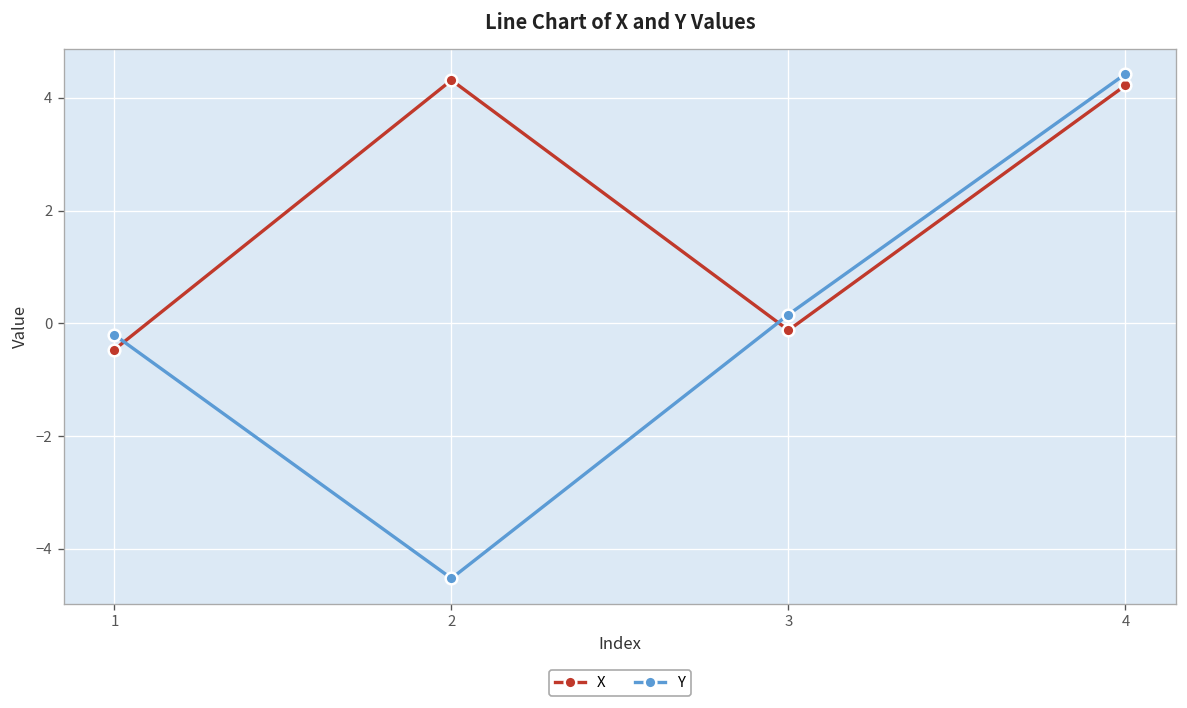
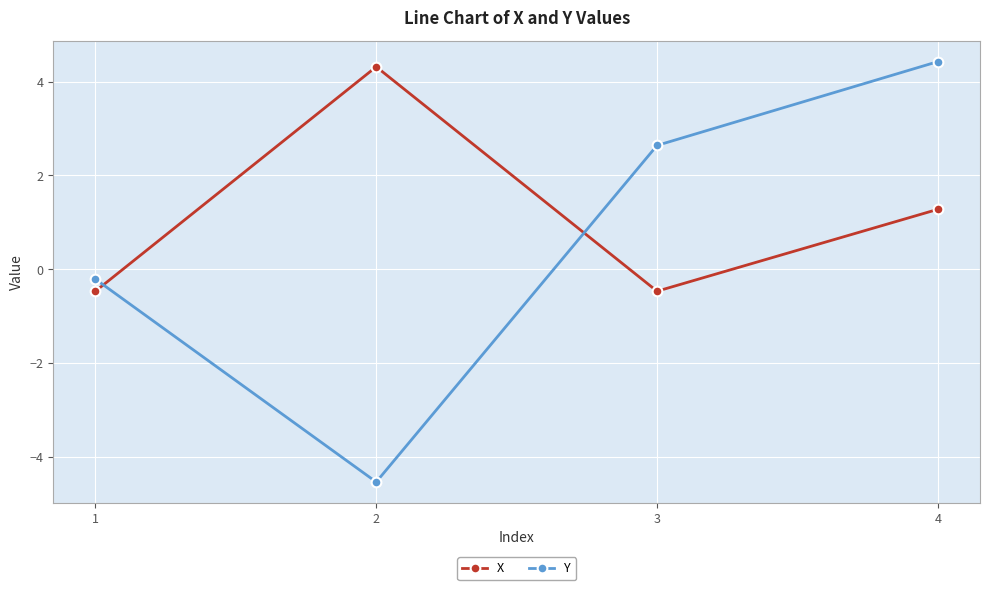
X, 3: -0.1 -> -0.5
Y, 3: 0.2 -> 2.6
X, 4: 4.2 -> 1.3
